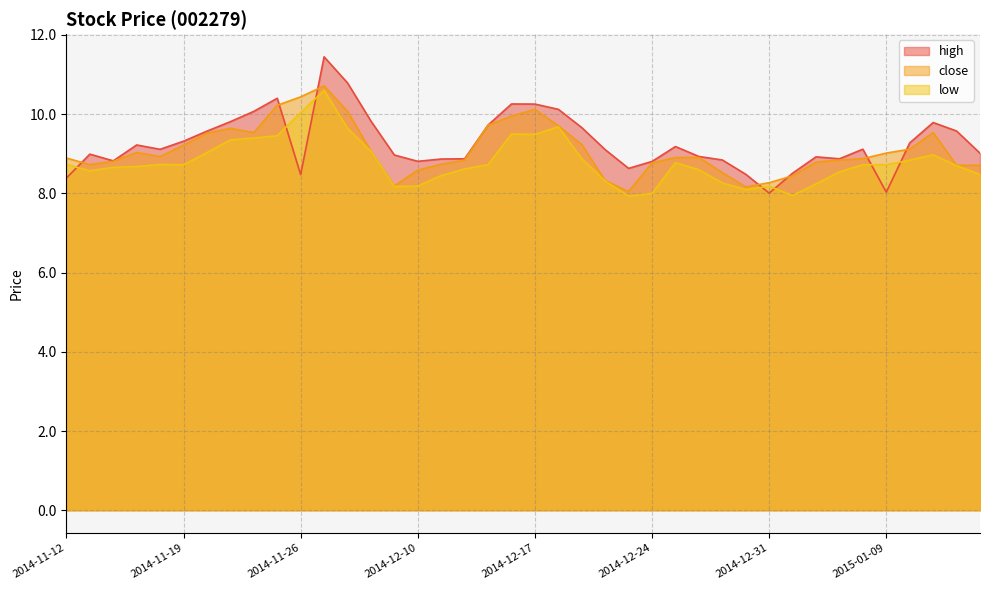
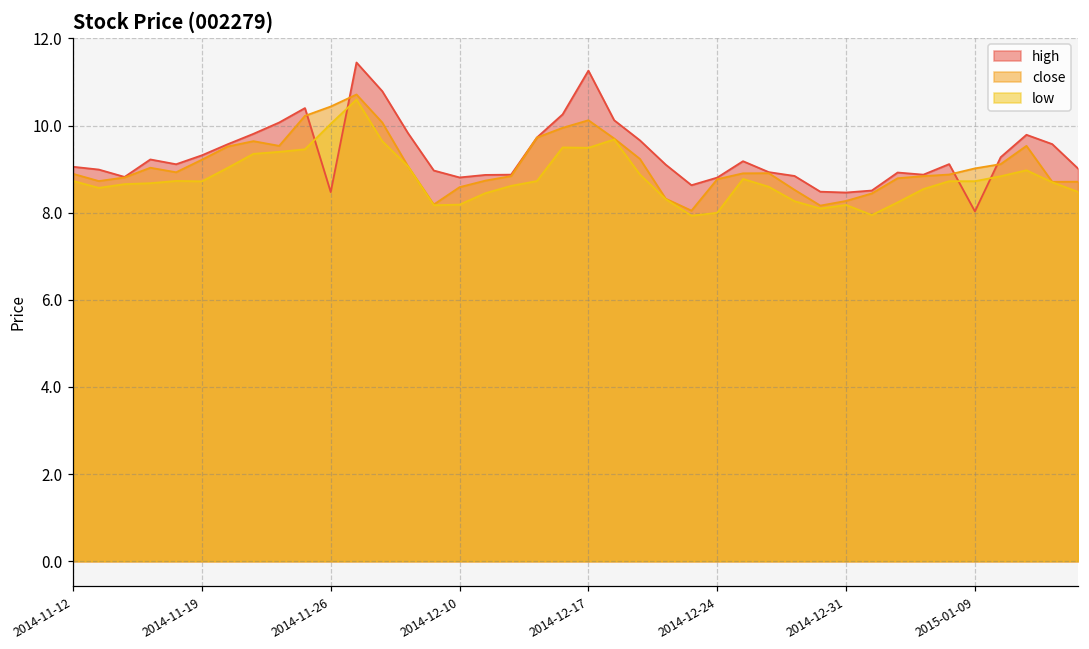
high, 2014-11-12: 8.4 -> 9.1
high, 2014-12-17: 10.3 -> 11.3
high, 2014-12-31: 8.0 -> 8.5
